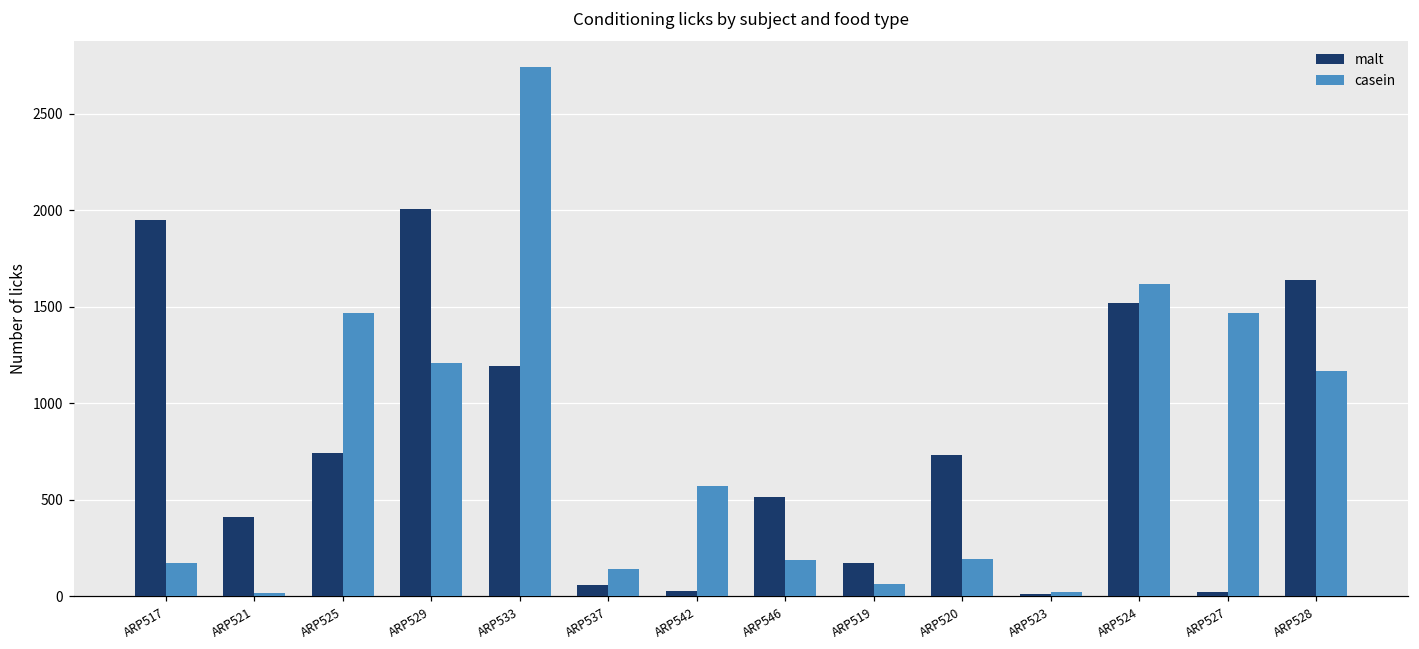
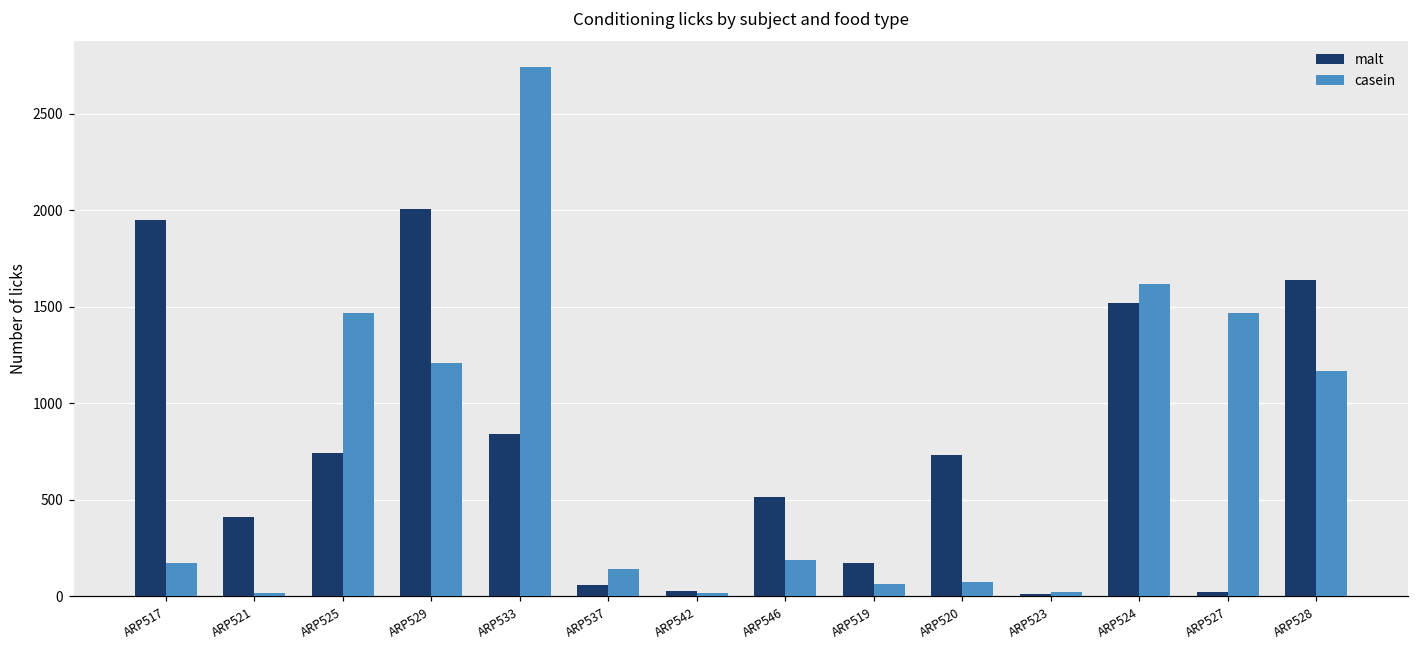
malt, ARP533: 1190 -> 840
casein, ARP542: 570 -> 20
casein, ARP520: 190 -> 80
